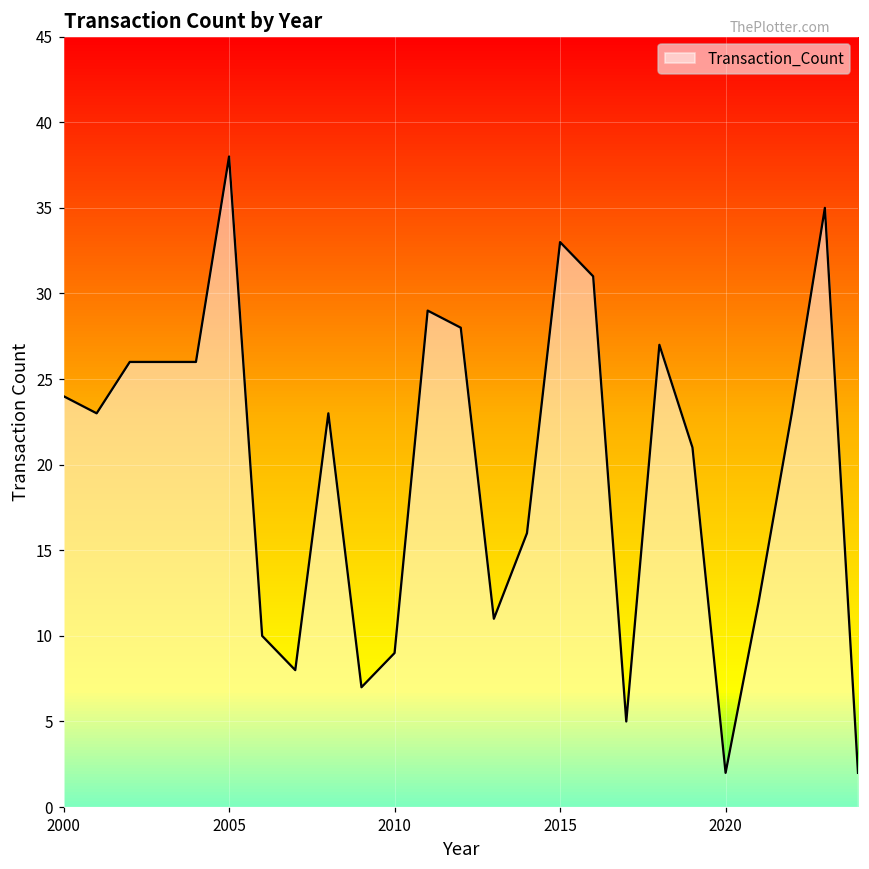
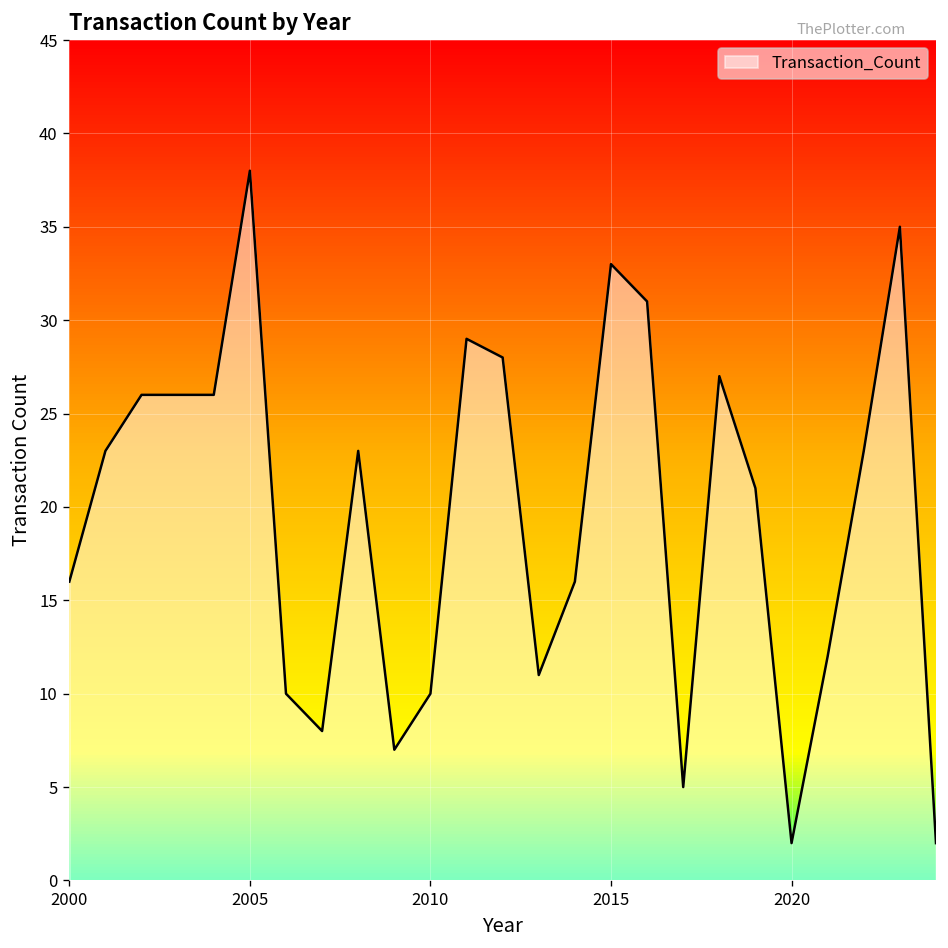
2000: 24 -> 16
2010: 9 -> 10
